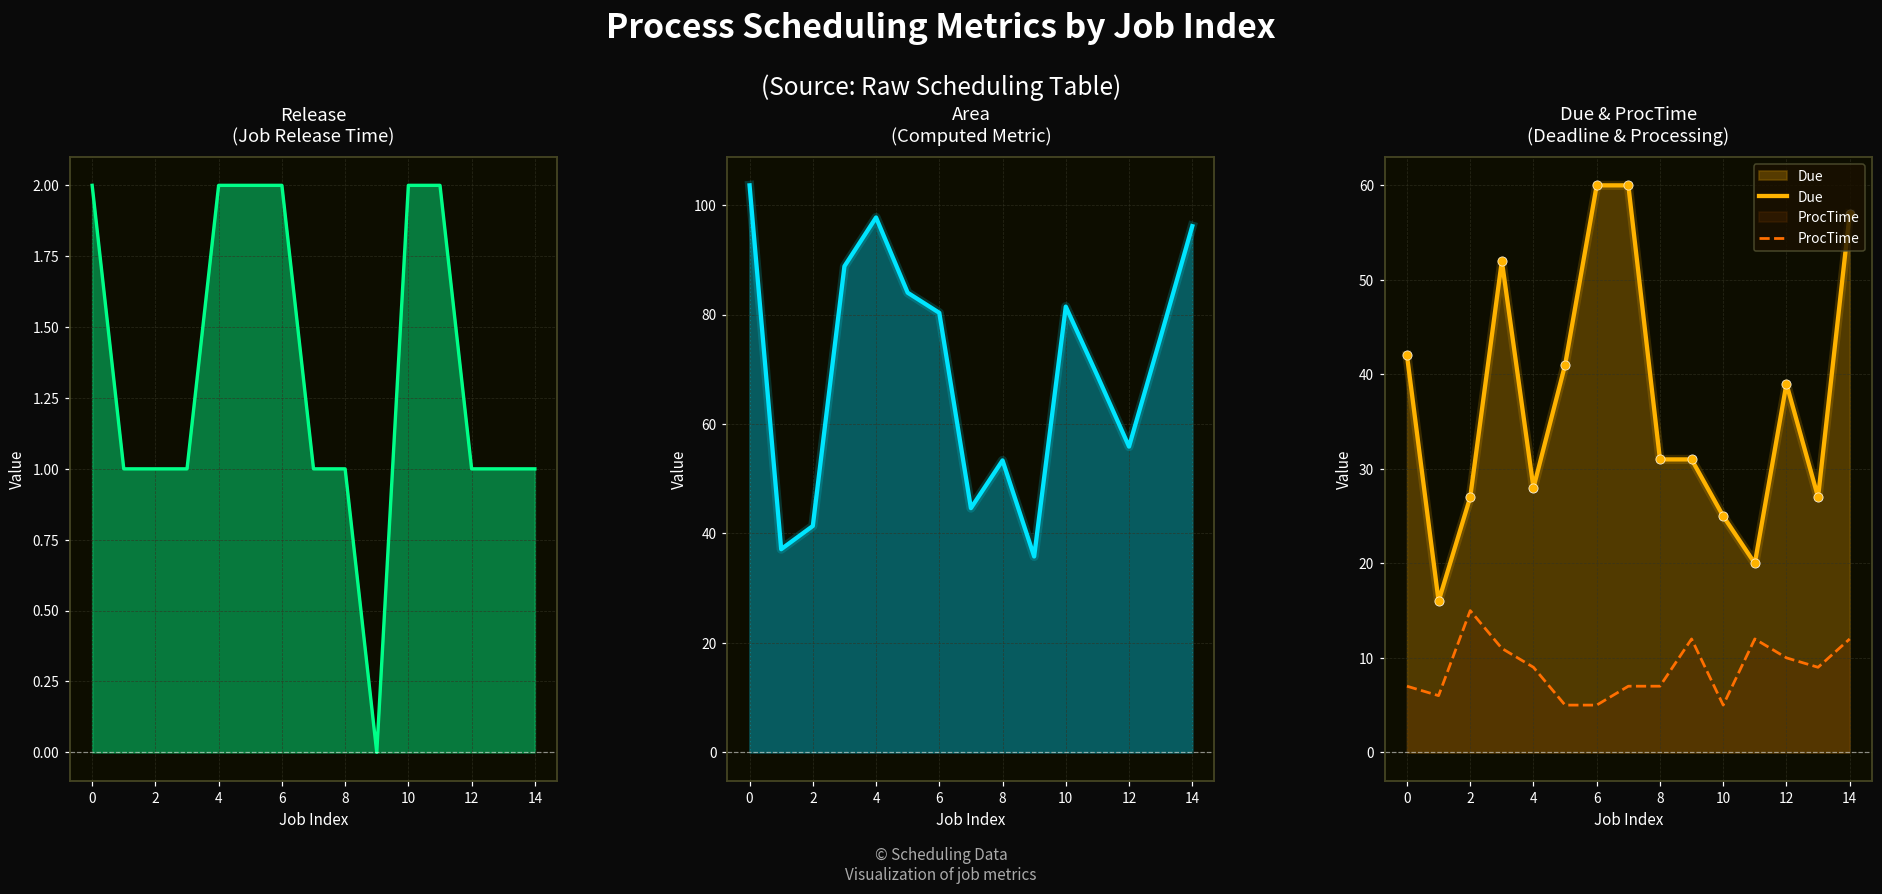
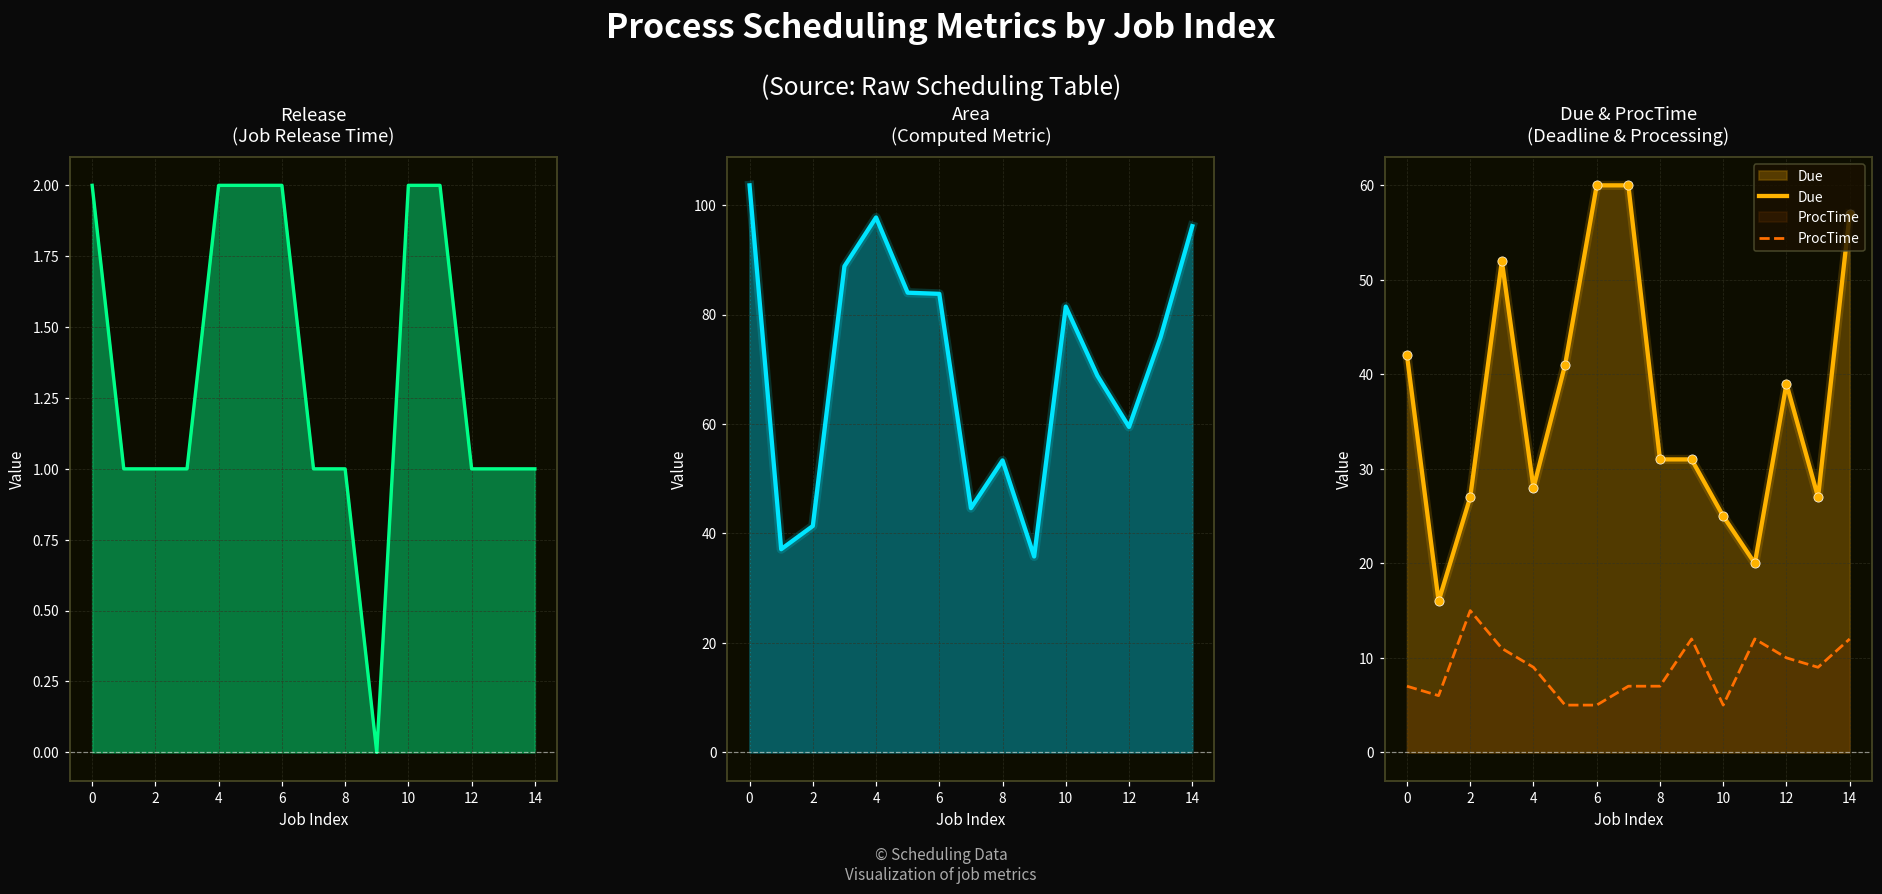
Area (Computed Metric), 6: 80 -> 84
Area (Computed Metric), 12: 56 -> 59
